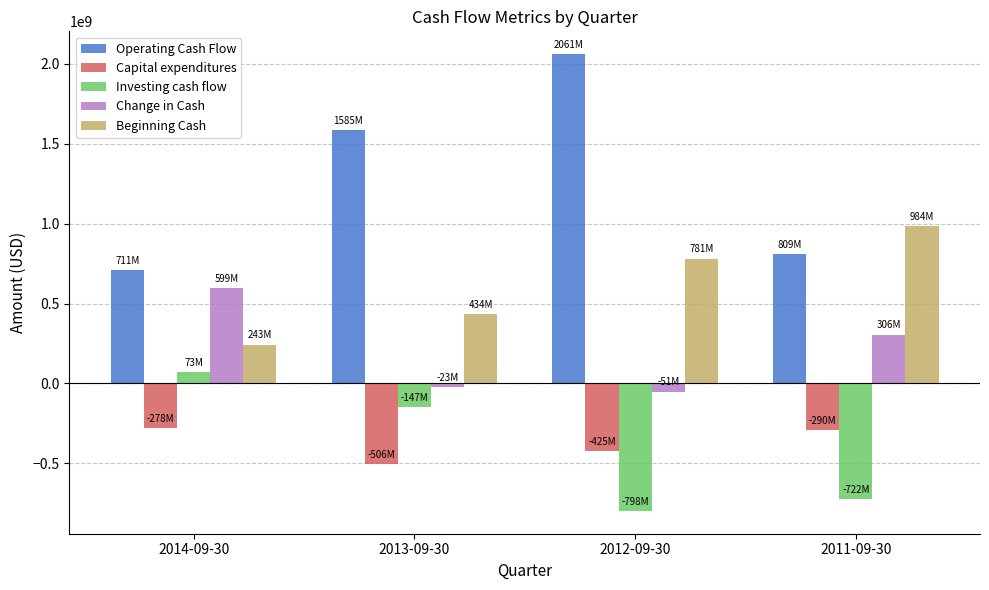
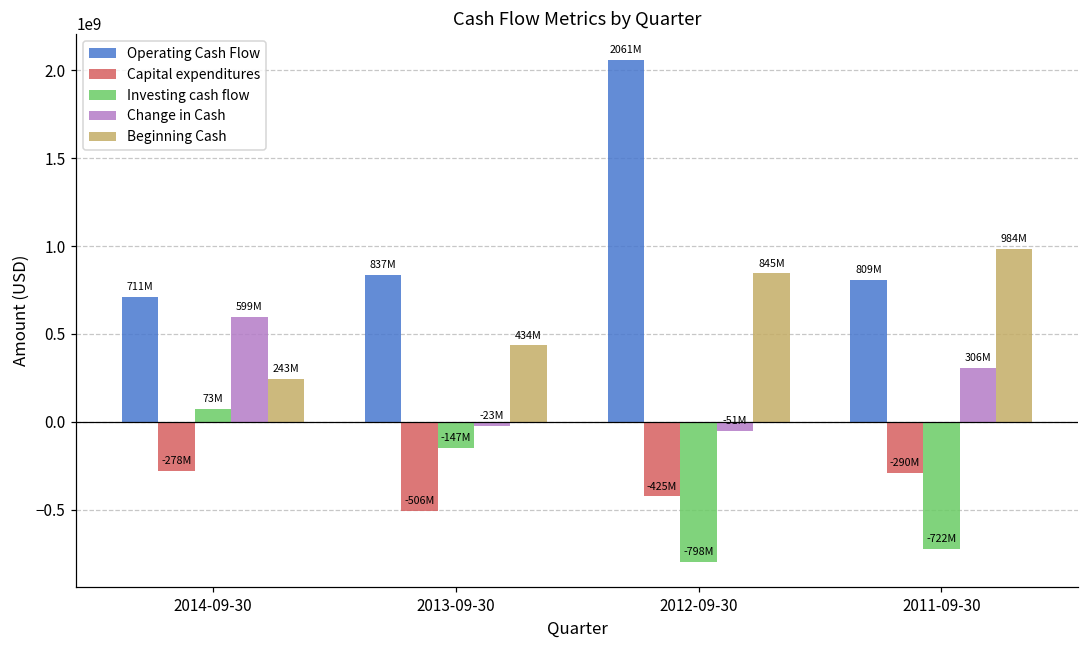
Operating Cash Flow, 2013-09-30: 1585M -> 837M
Beginning Cash, 2012-09-30: 781M -> 845M
